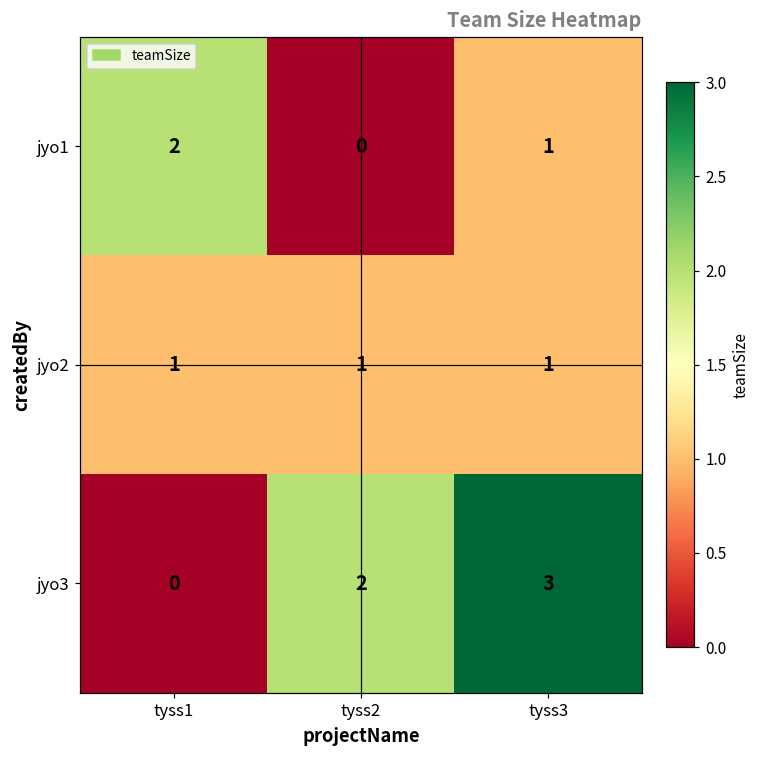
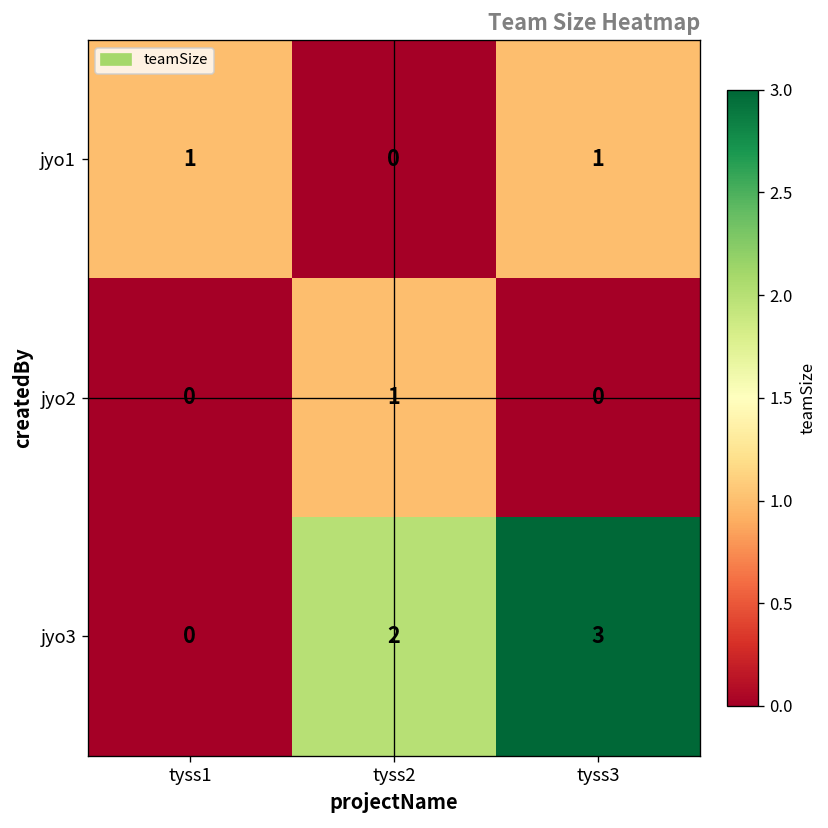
jyo1, tyss1: 2 -> 1
jyo2, tyss1: 1 -> 0
jyo2, tyss3: 1 -> 0
